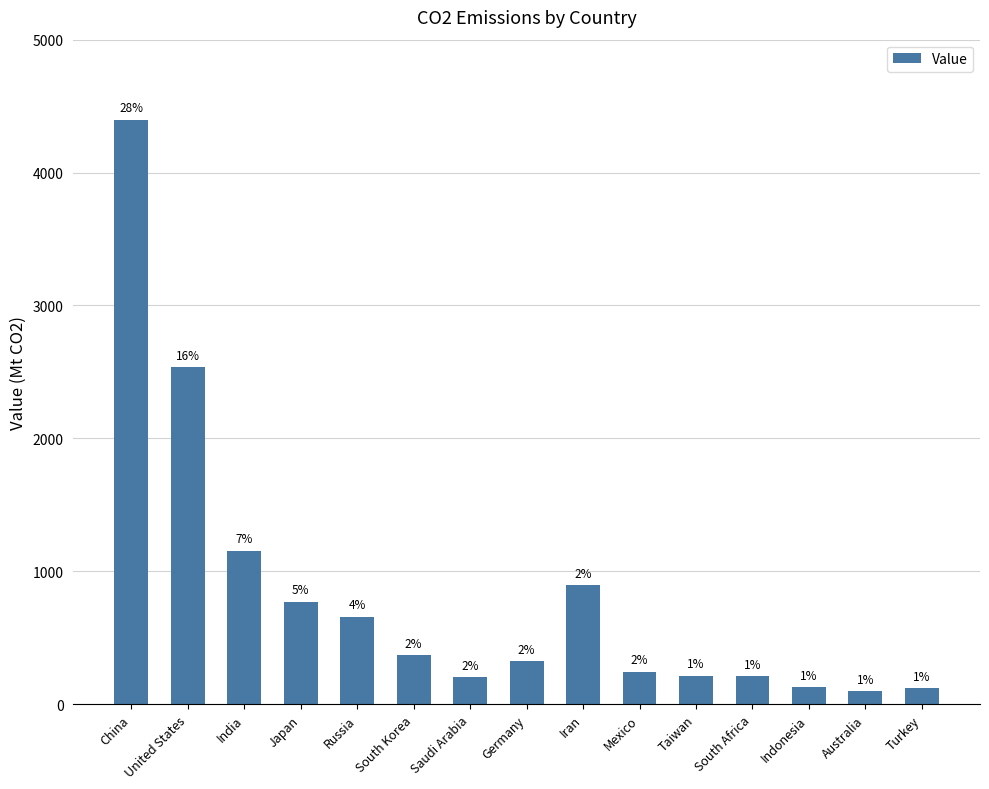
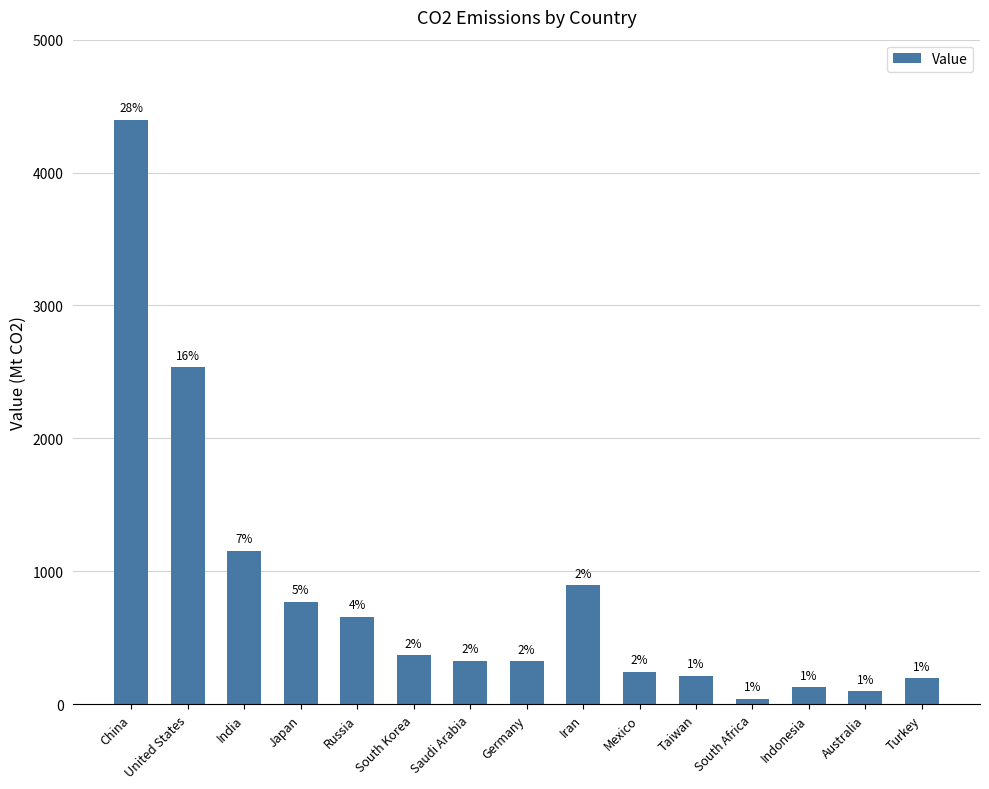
Saudi Arabia: 200 -> 330
South Africa: 210 -> 40
Turkey: 120 -> 200
